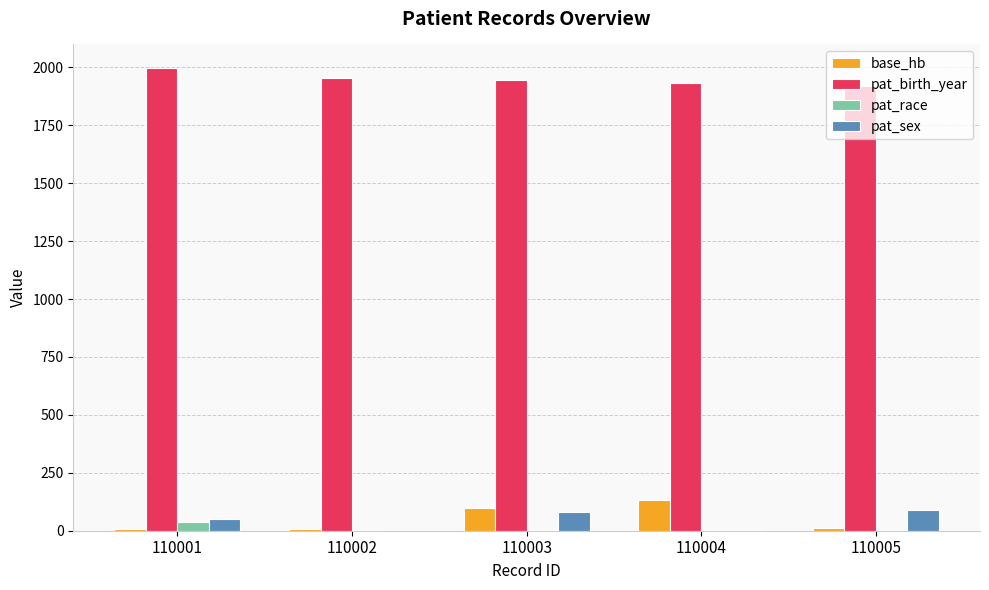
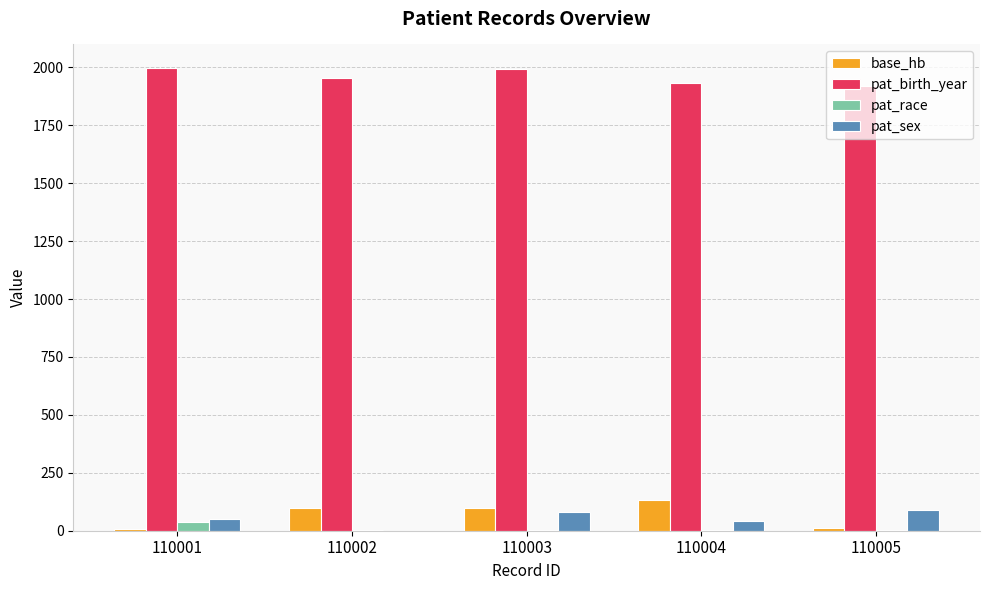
base_hb, 110002: 10 -> 100
pat_birth_year, 110003: 1950 -> 1990
pat_sex, 110004: 0 -> 40
